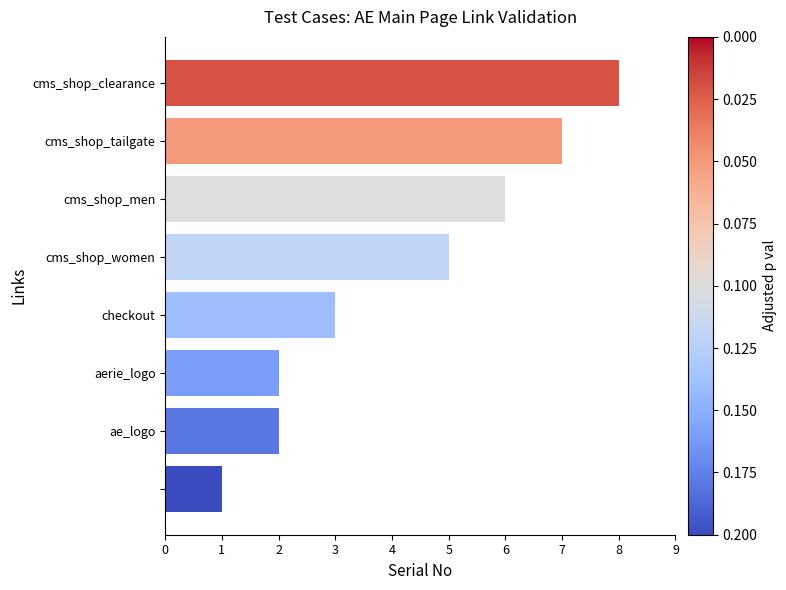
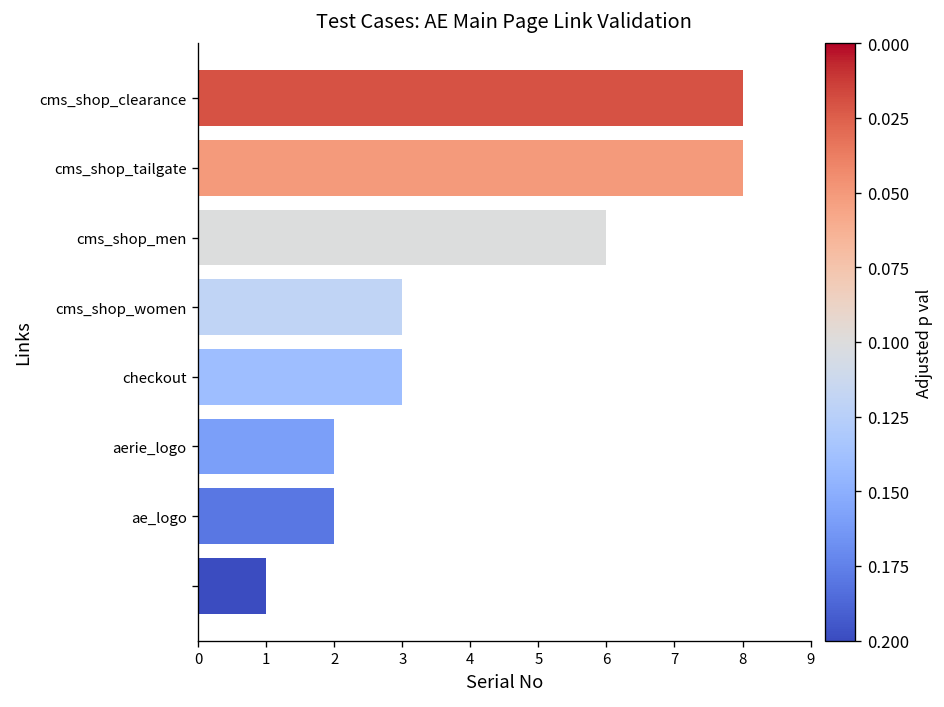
cms_shop_tailgate: 7 -> 8
cms_shop_women: 5 -> 3
